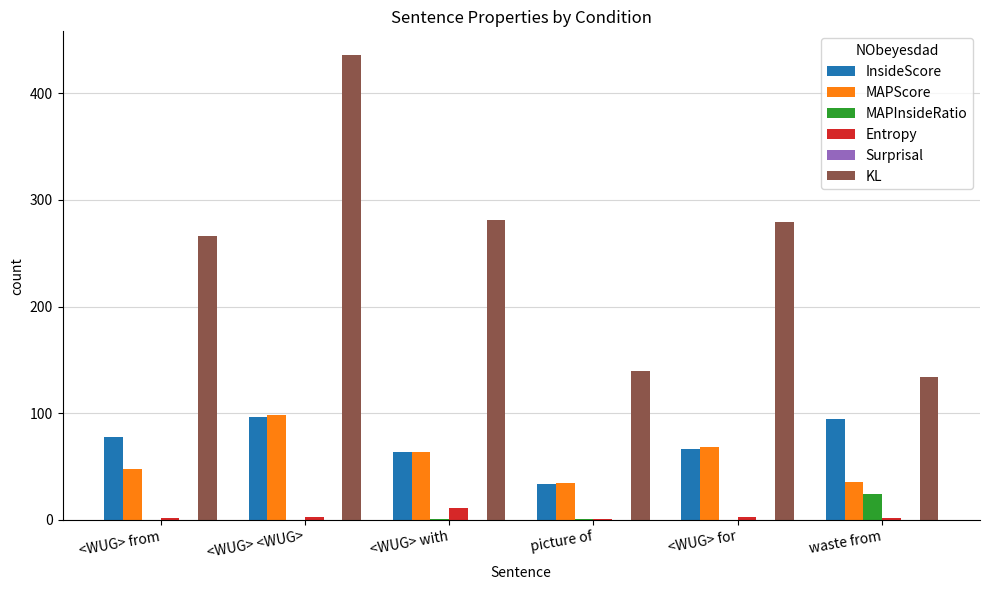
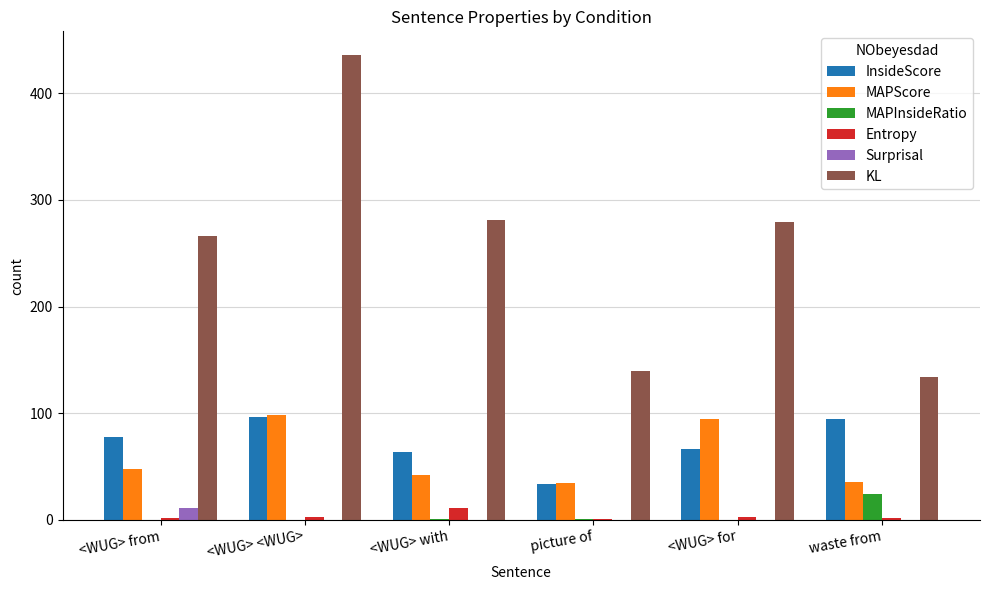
Surprisal, <WUG> from: 0 -> 11
MAPScore, <WUG> with: 64 -> 43
MAPScore, <WUG> for: 68 -> 95
